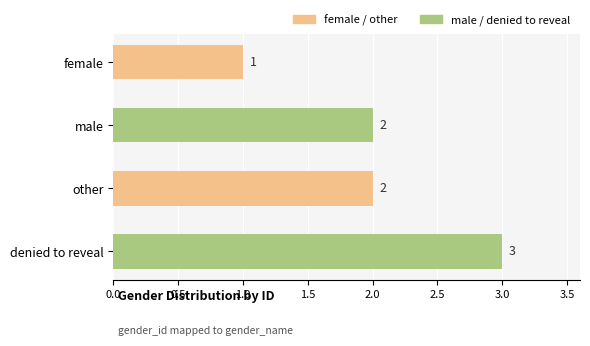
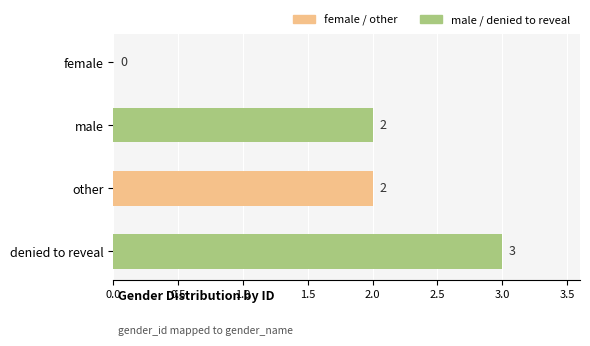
female: 1 -> 0
